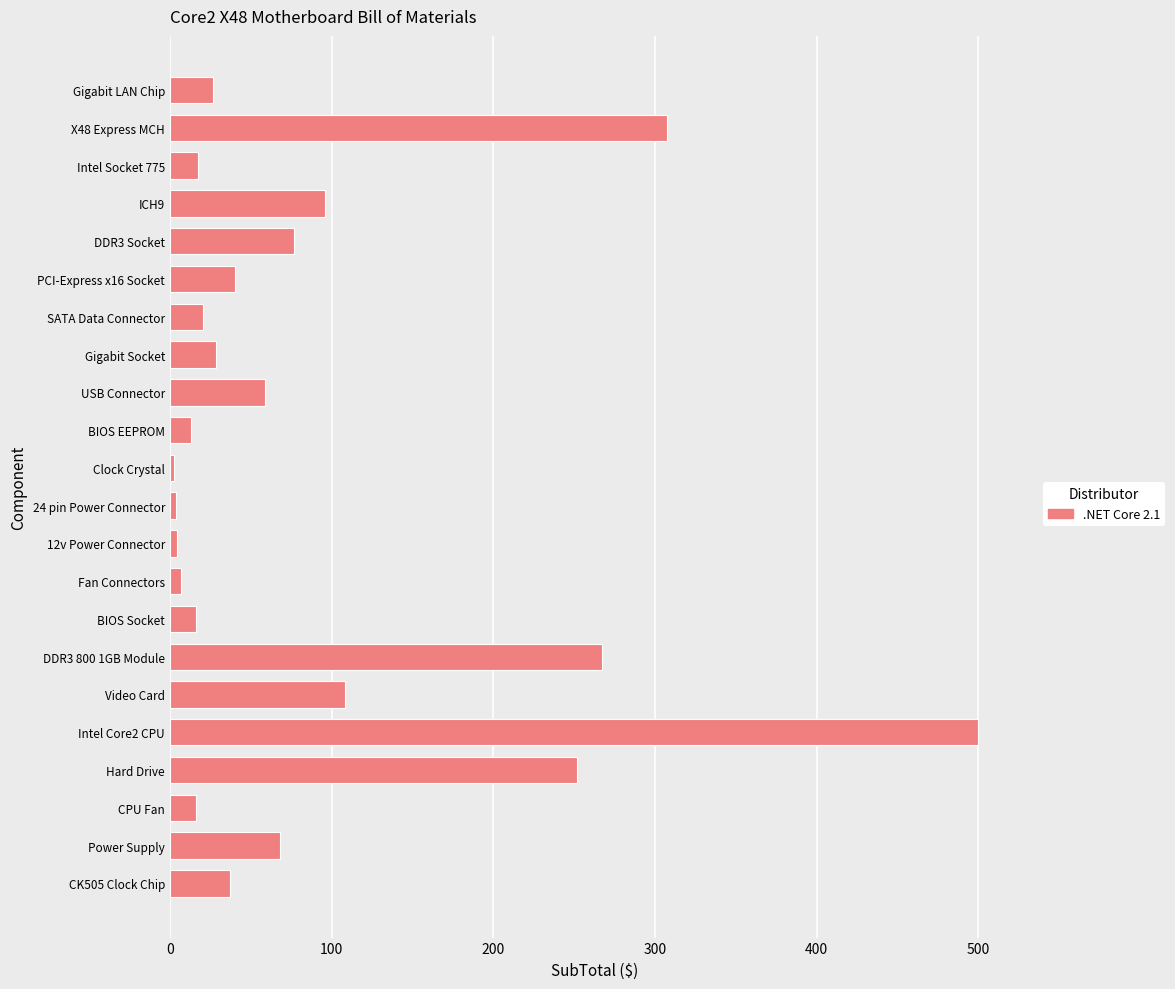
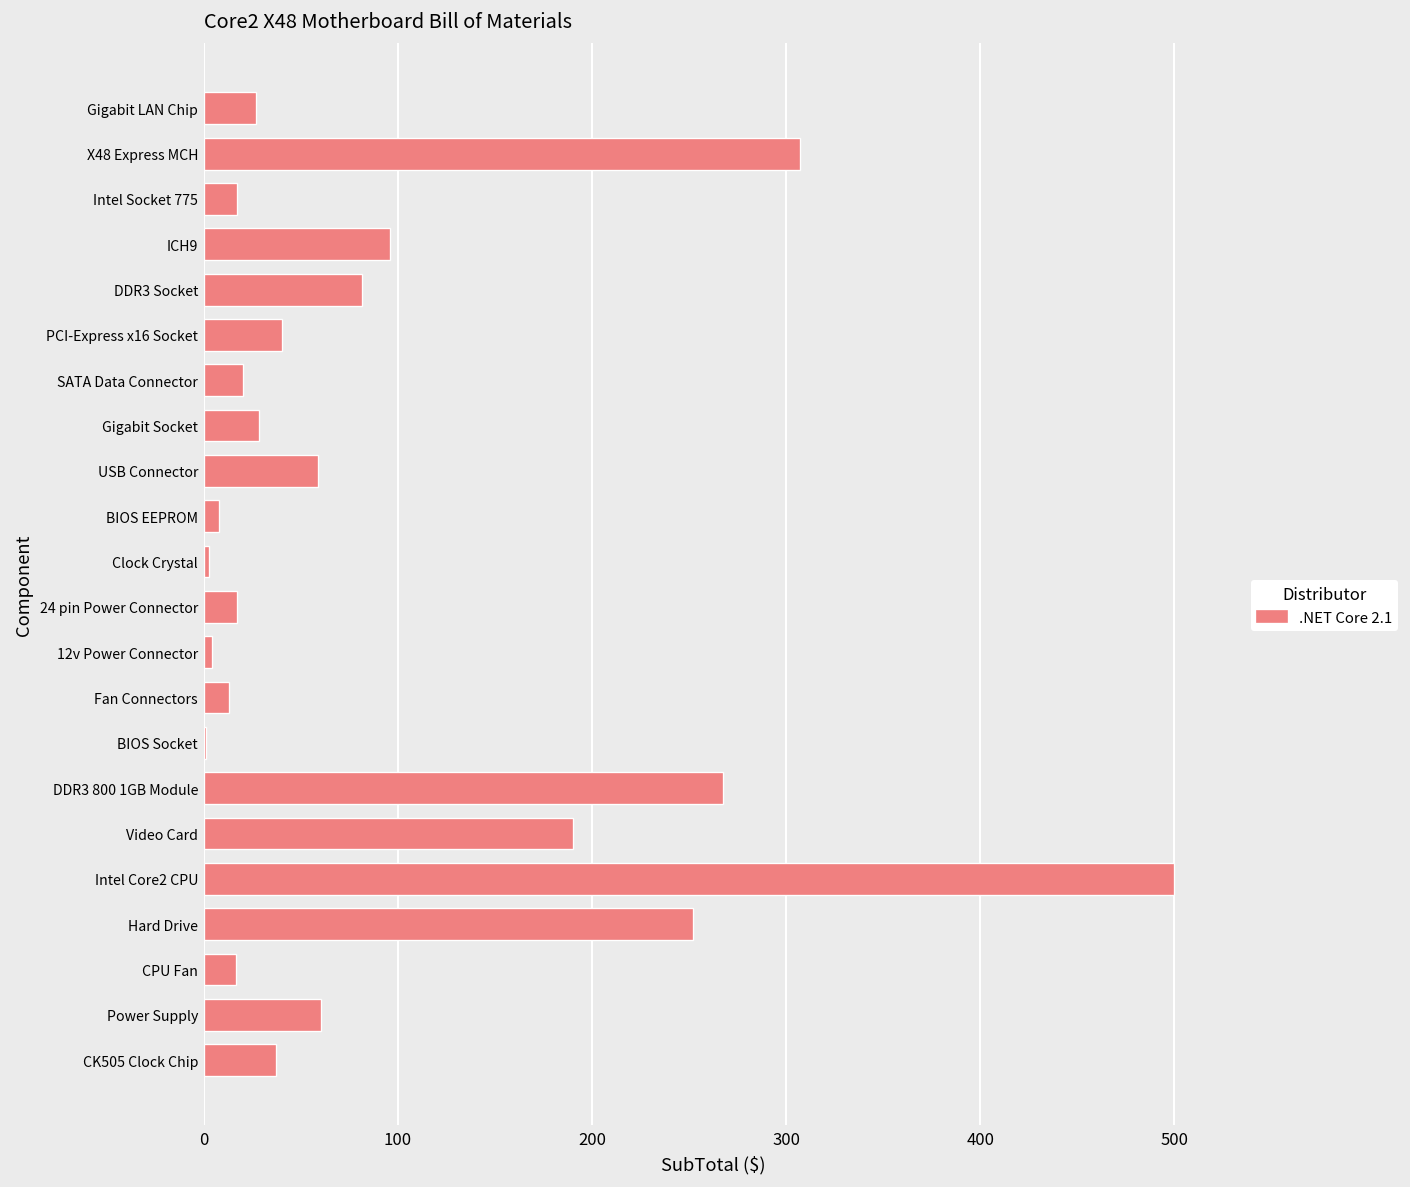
DDR3 Socket: 76 -> 81
BIOS EEPROM: 13 -> 8
24 pin Power Connector: 4 -> 17
Fan Connectors: 7 -> 13
BIOS Socket: 16 -> 1
Video Card: 108 -> 190
Power Supply: 68 -> 61
